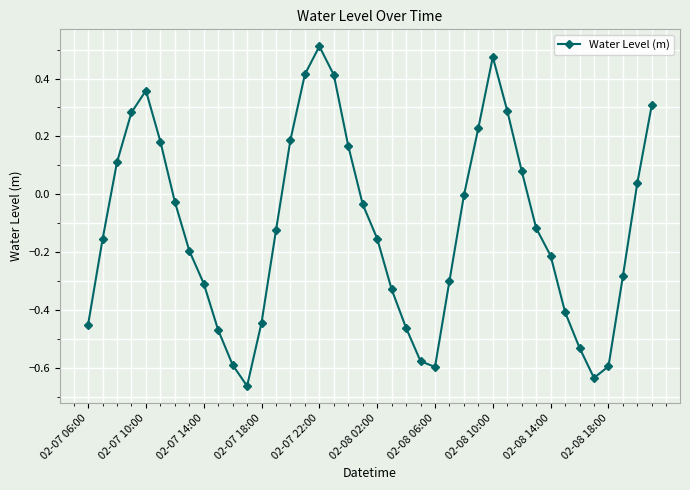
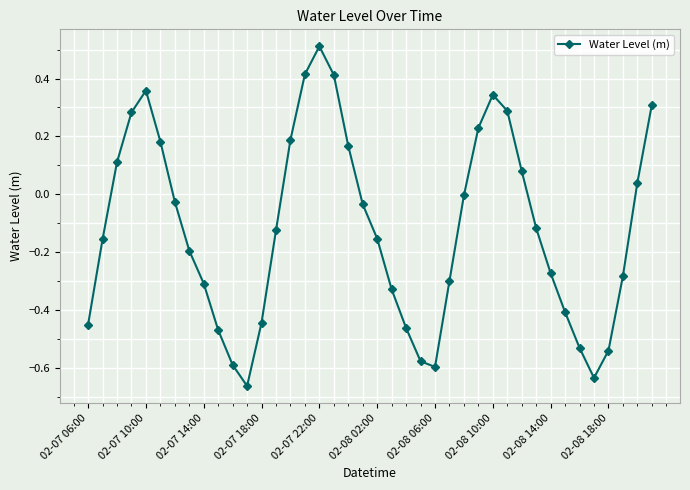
02-08 10:00: 0.47 -> 0.34
02-08 14:00: -0.21 -> -0.27
02-08 18:00: -0.59 -> -0.54
